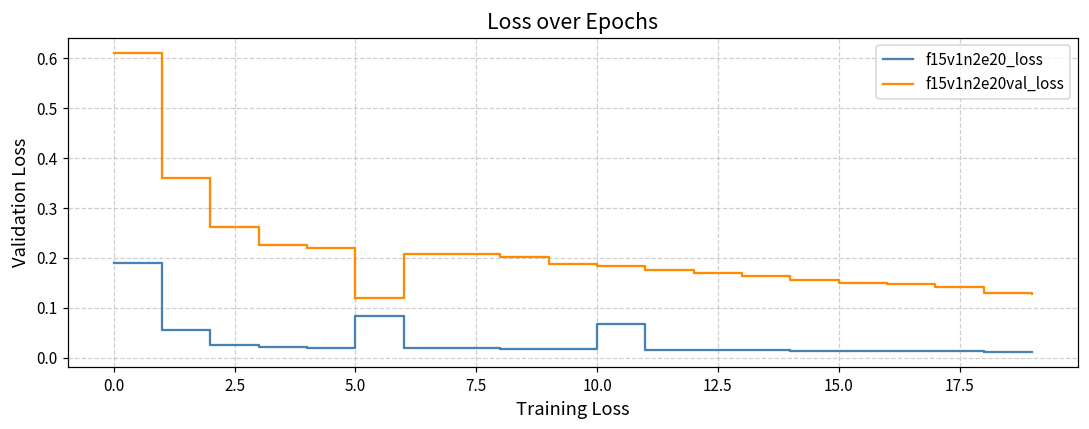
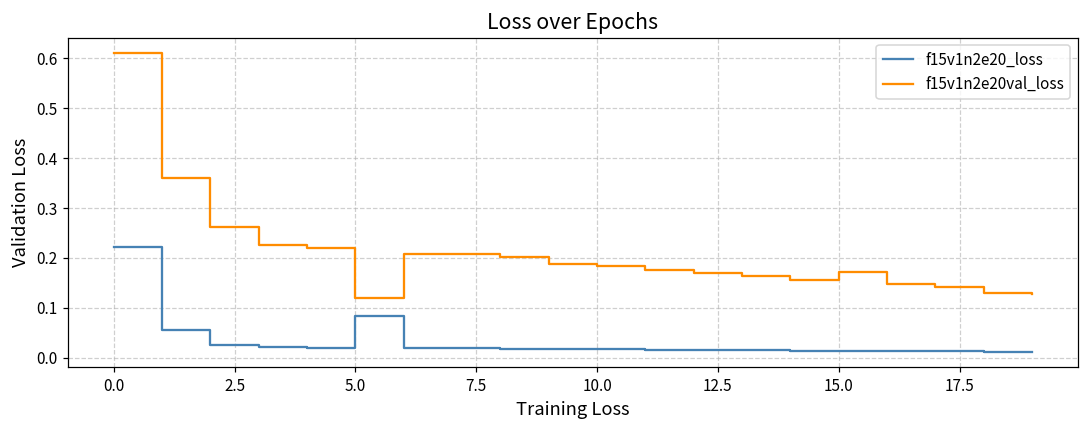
f15v1n2e20_loss, 0.0: 0.19 -> 0.22
f15v1n2e20_loss, 10.0: 0.07 -> 0.02
f15v1n2e20val_loss, 15.0: 0.15 -> 0.17
